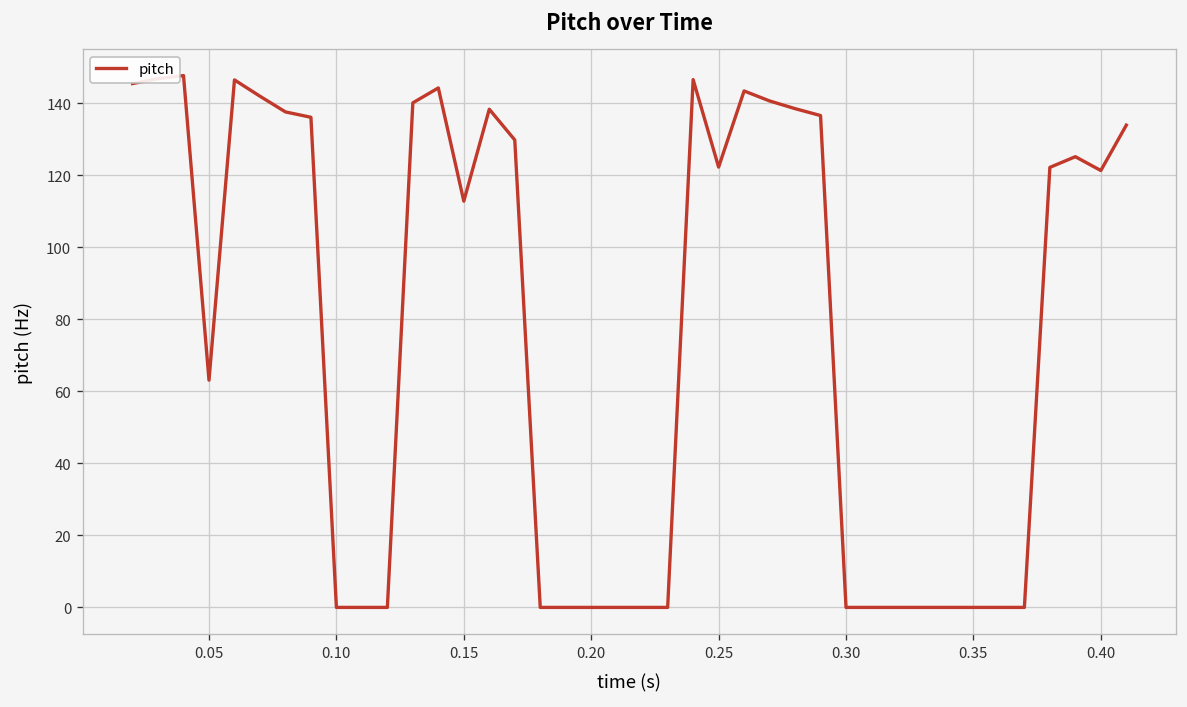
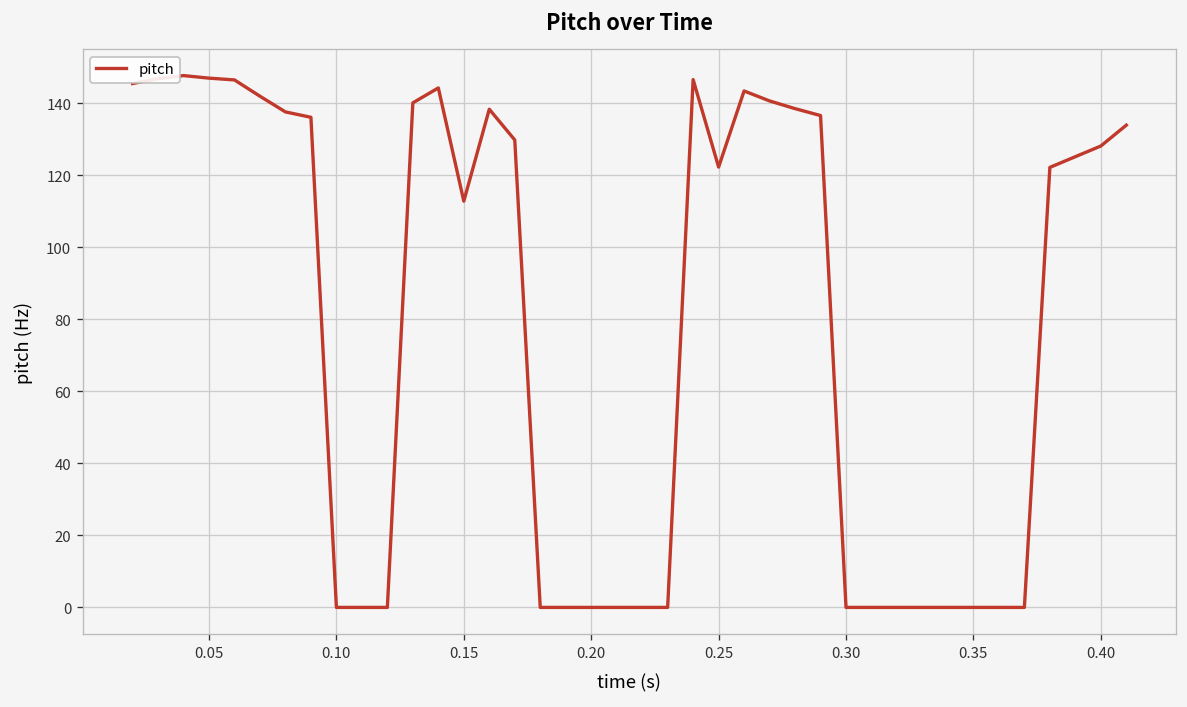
0.05: 63 -> 147
0.40: 121 -> 128
